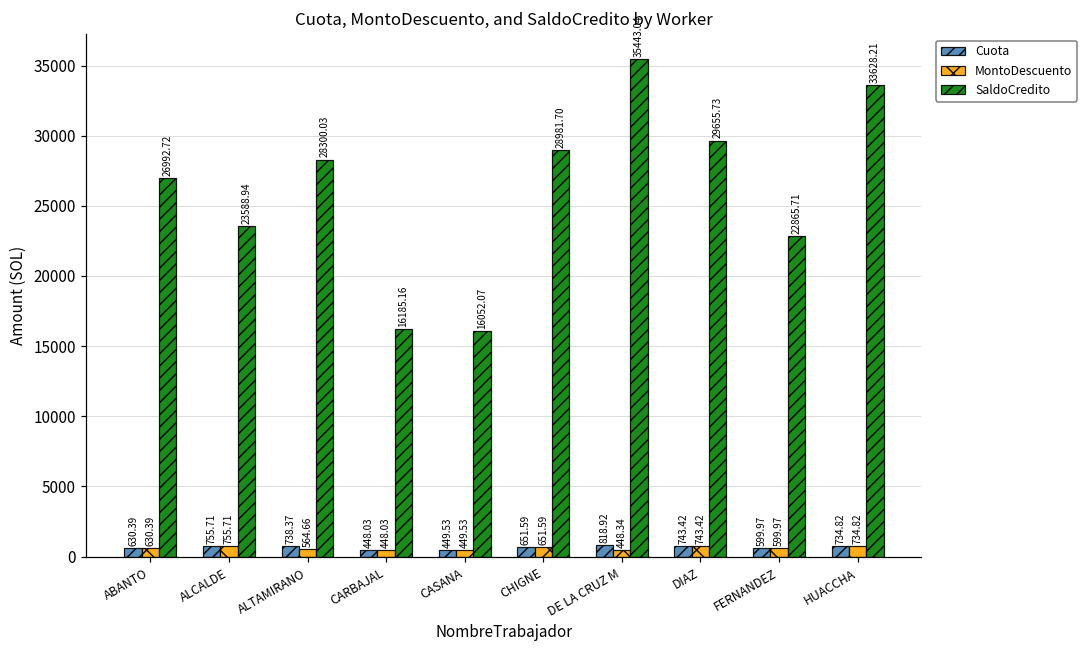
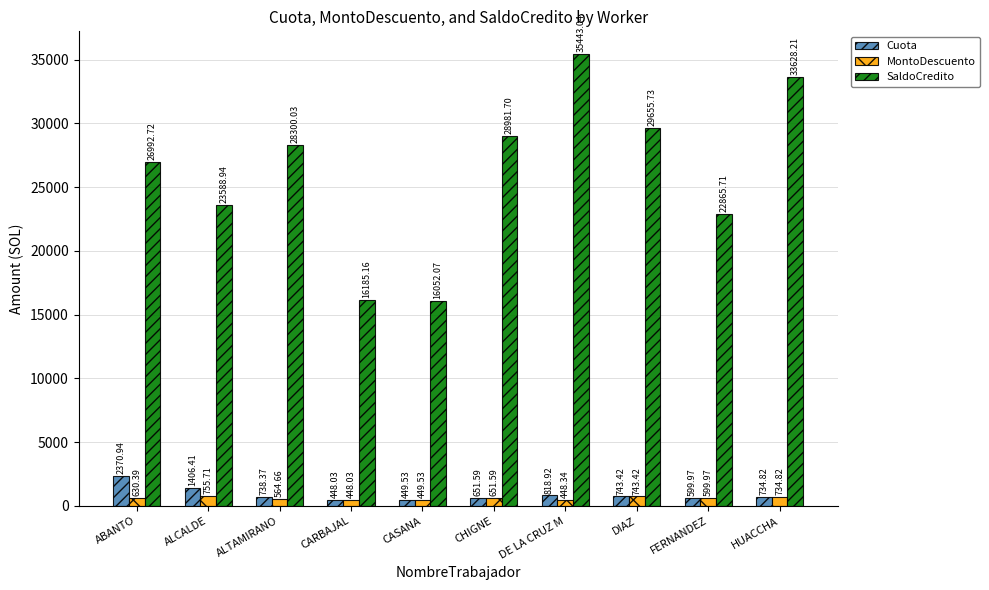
Cuota, ABANTO: 630.39 -> 2370.94
Cuota, ALCALDE: 755.71 -> 1406.41
